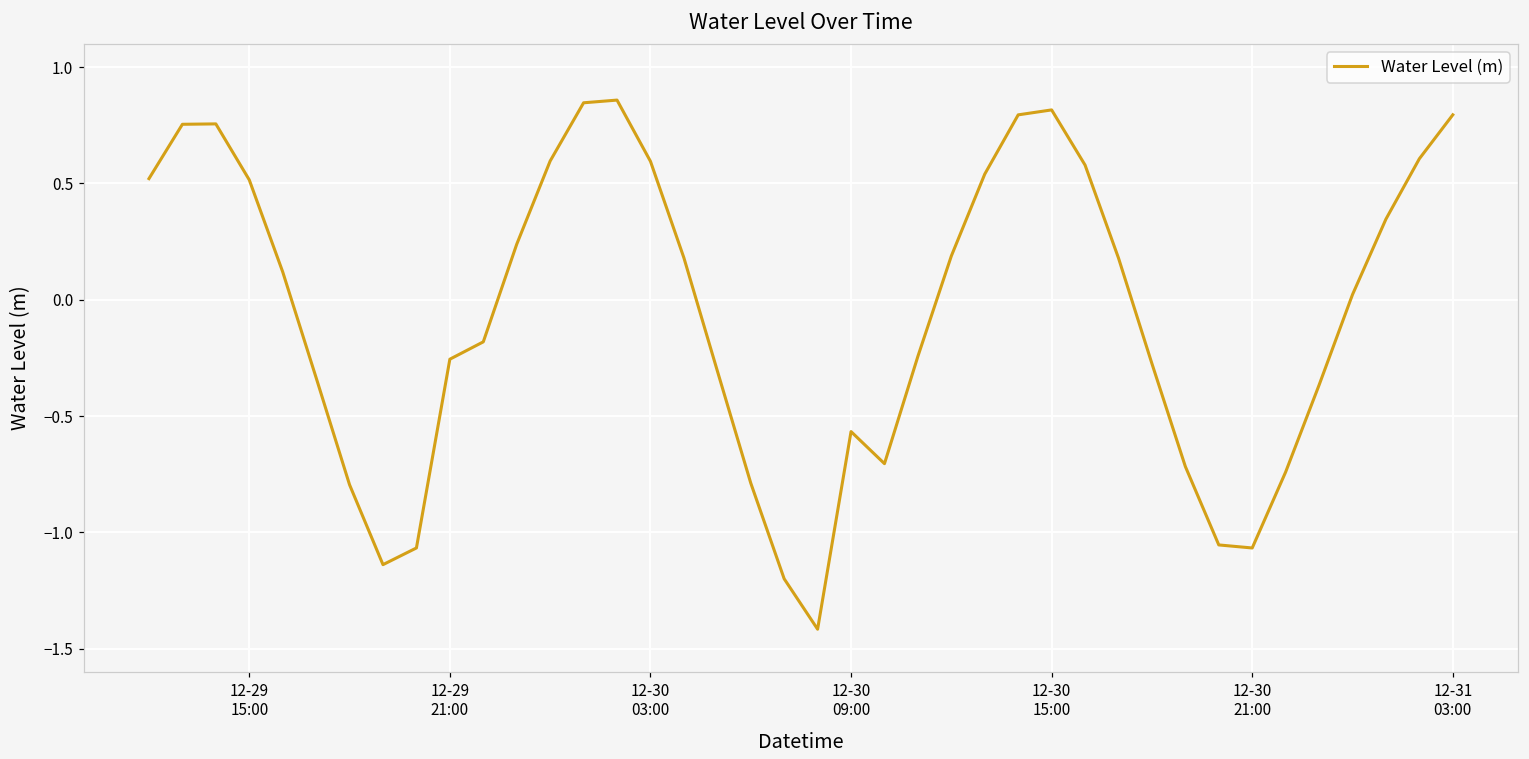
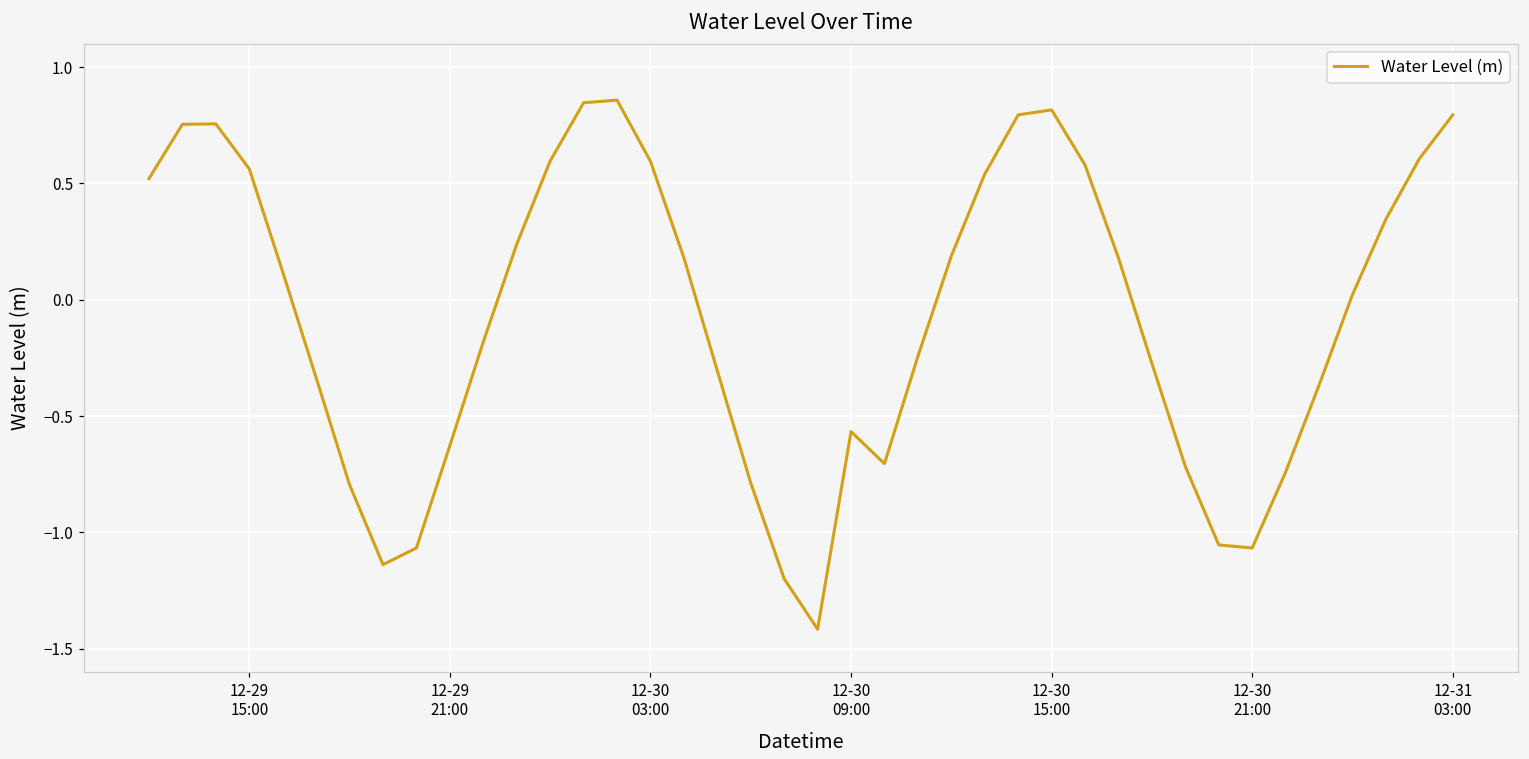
12-29 15:00: 0.52 -> 0.56
12-29 21:00: -0.26 -> -0.63
